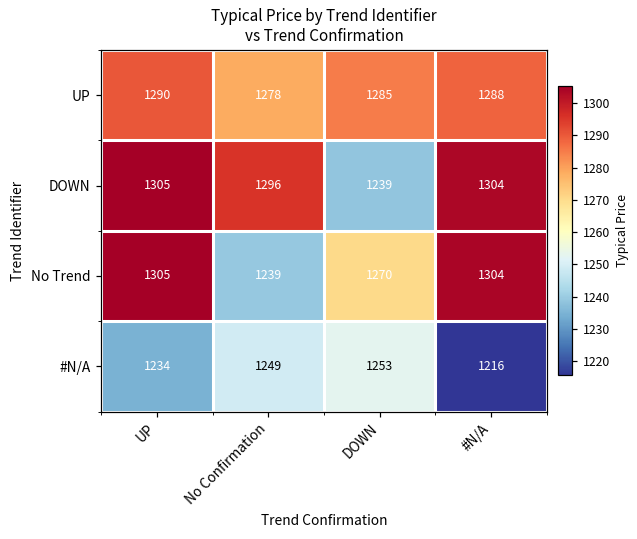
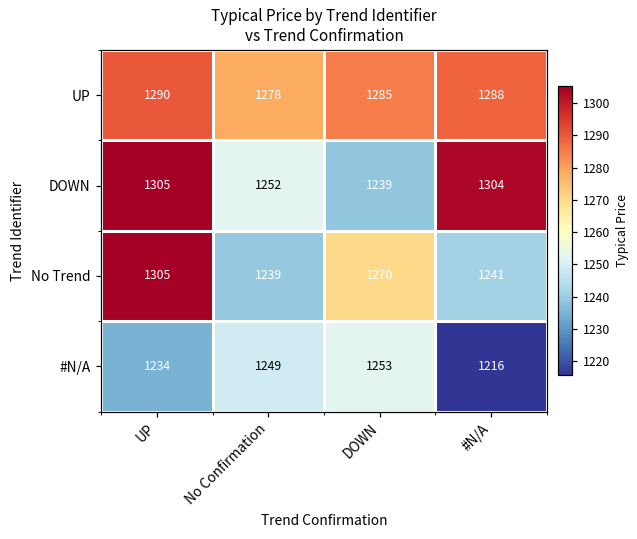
DOWN, No Confirmation: 1296 -> 1252
No Trend, #N/A: 1304 -> 1241
